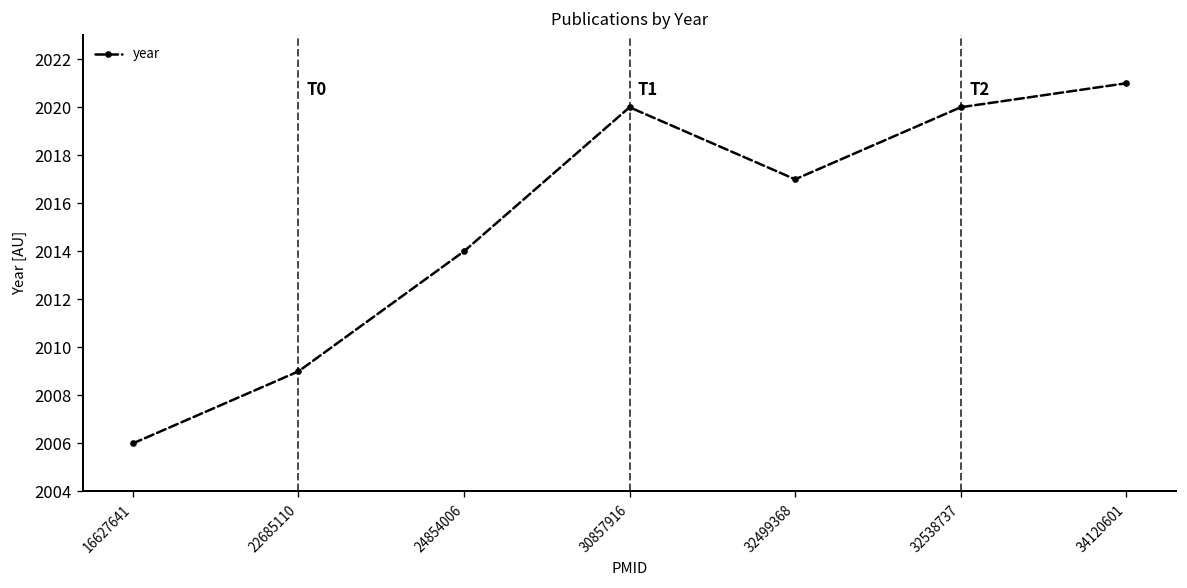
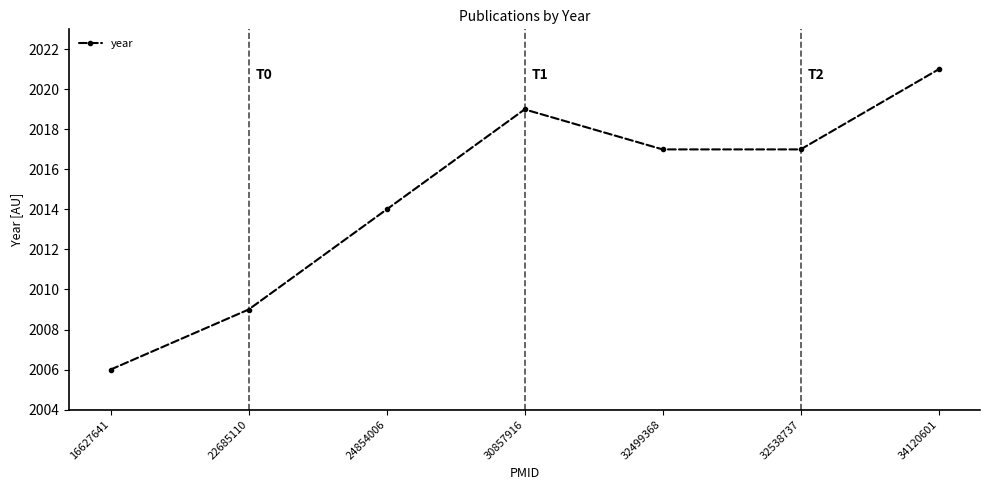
30857916: 2020 -> 2019
32538737: 2020 -> 2017
